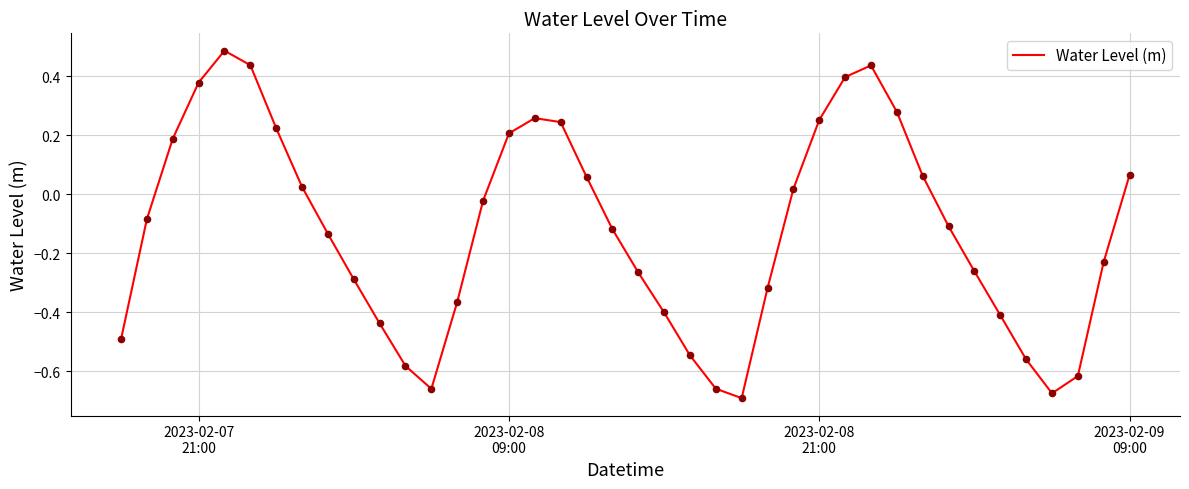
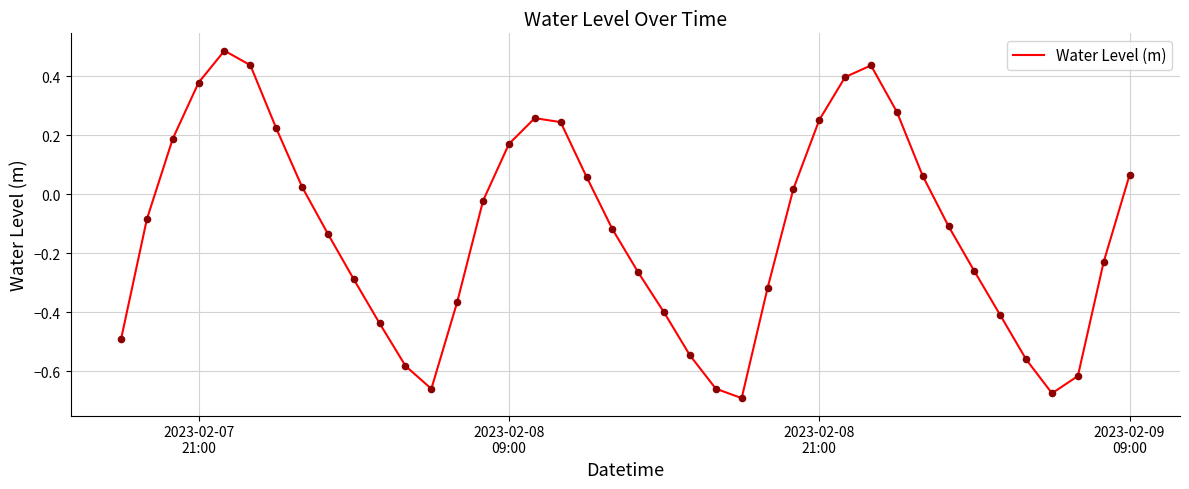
2023-02-08 09:00: 0.21 -> 0.17
